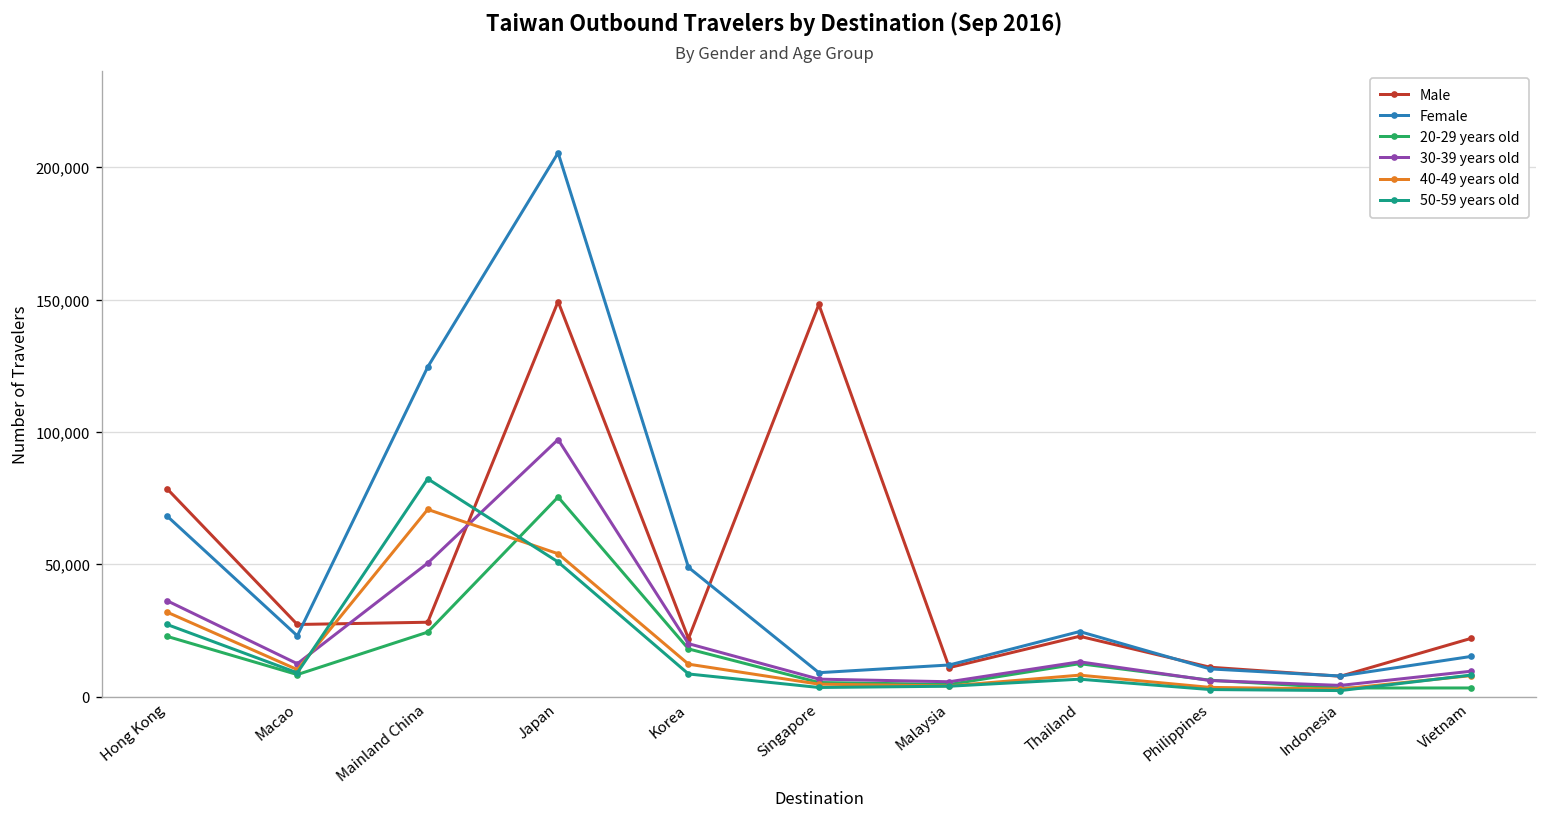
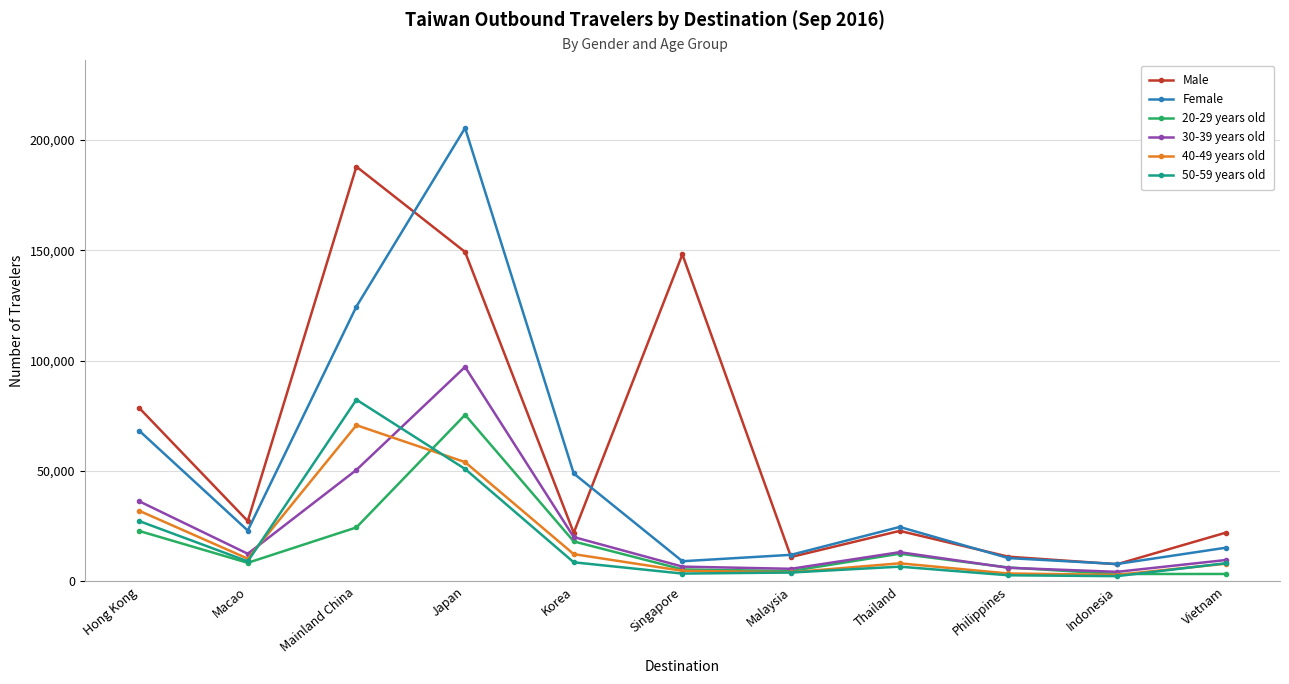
Male, Mainland China: 28,000 -> 188,000
